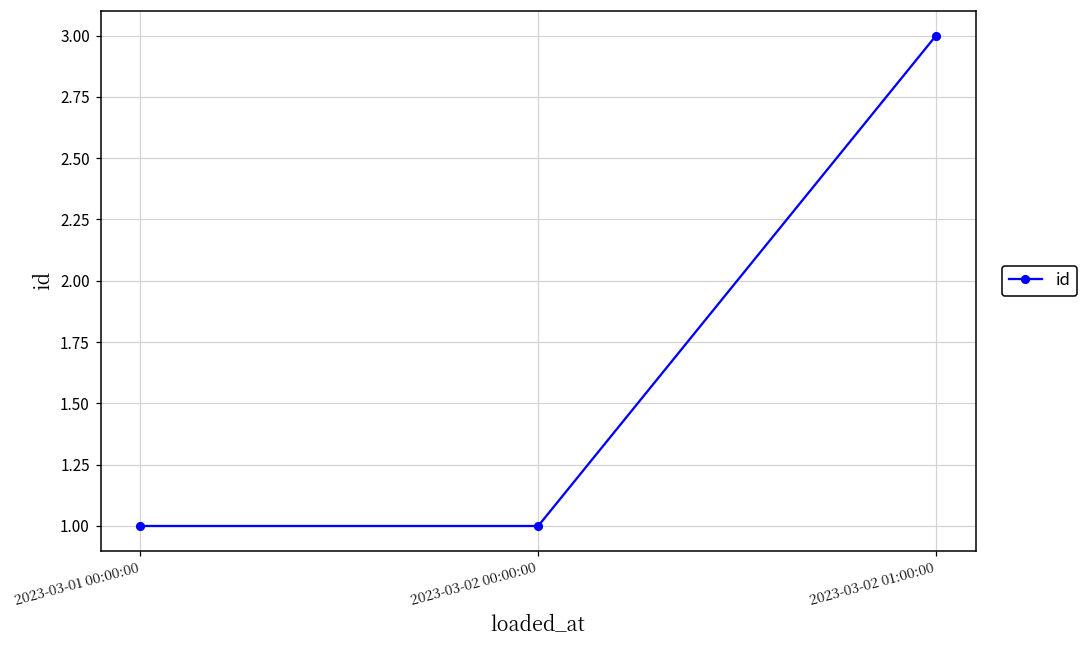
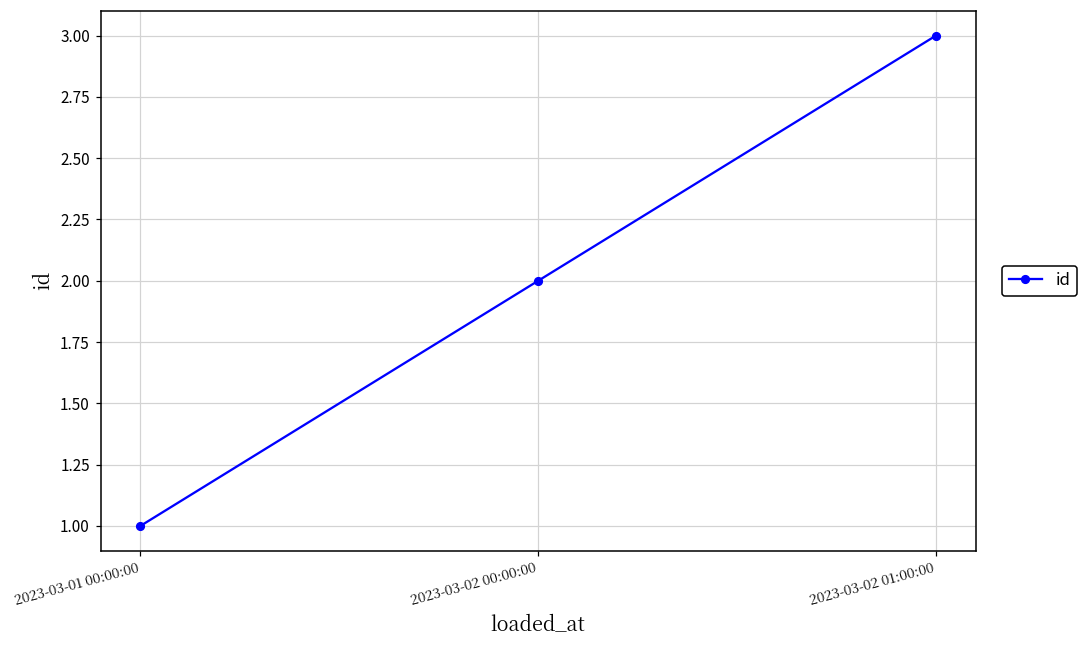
2023-03-02 00:00:00: 1 -> 2
